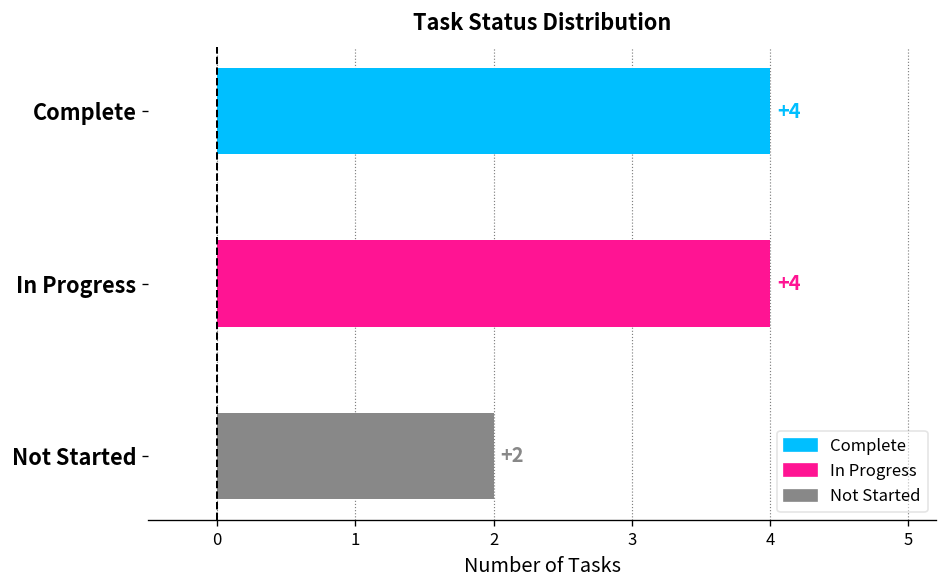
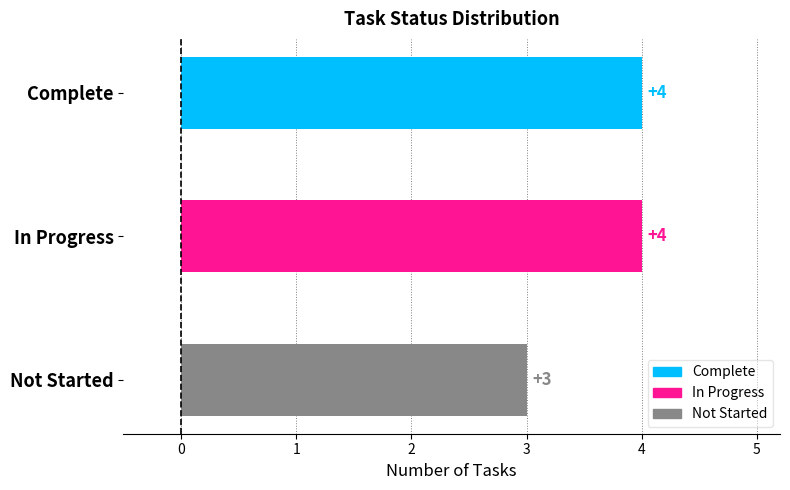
Not Started: +2 -> +3
